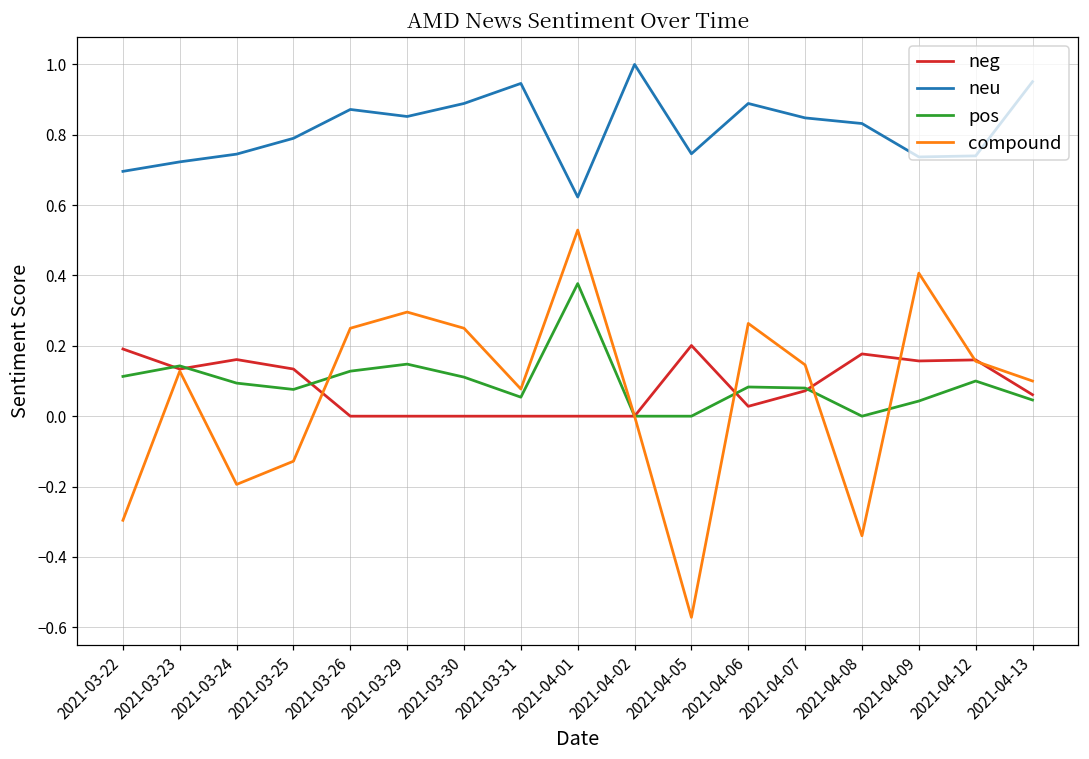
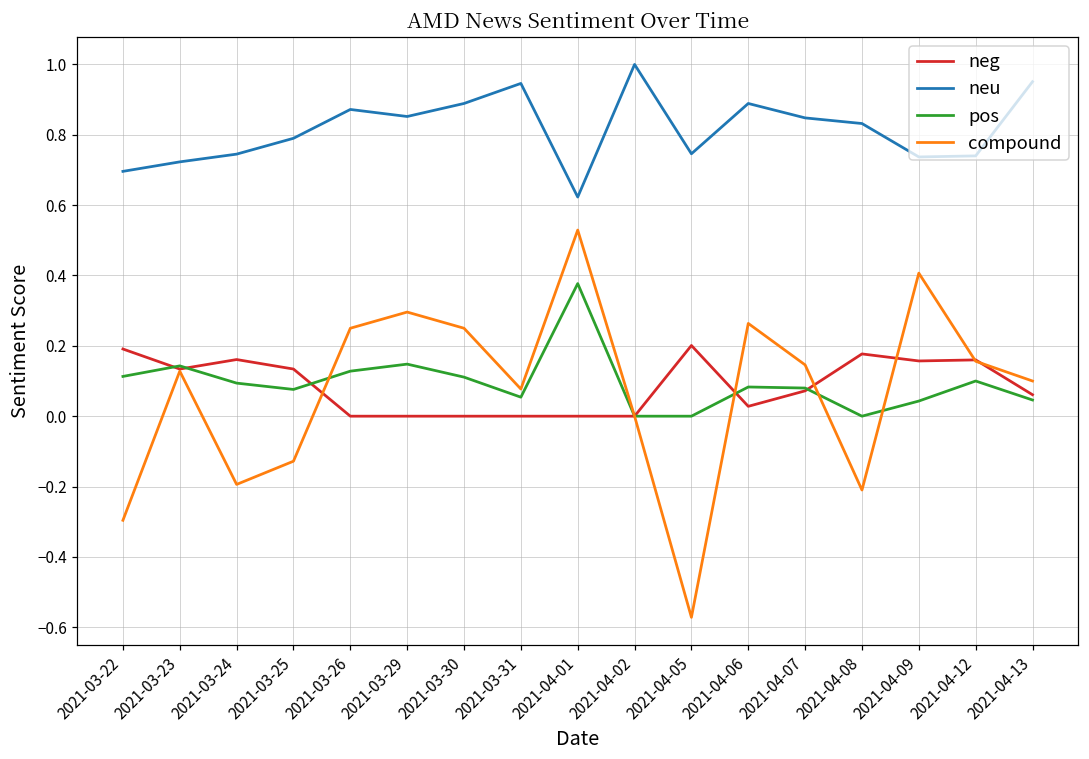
compound, 2021-04-08: -0.34 -> -0.21
